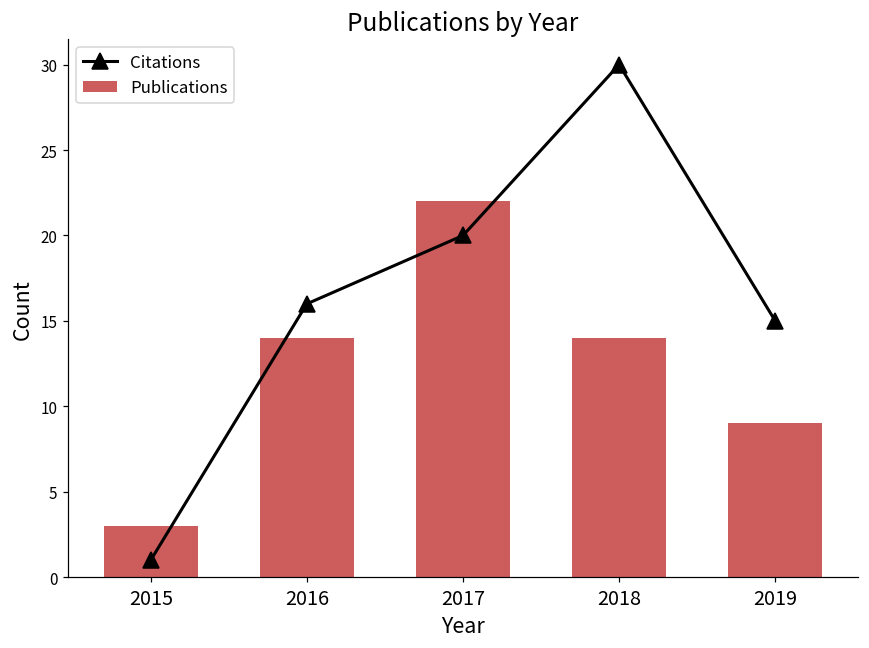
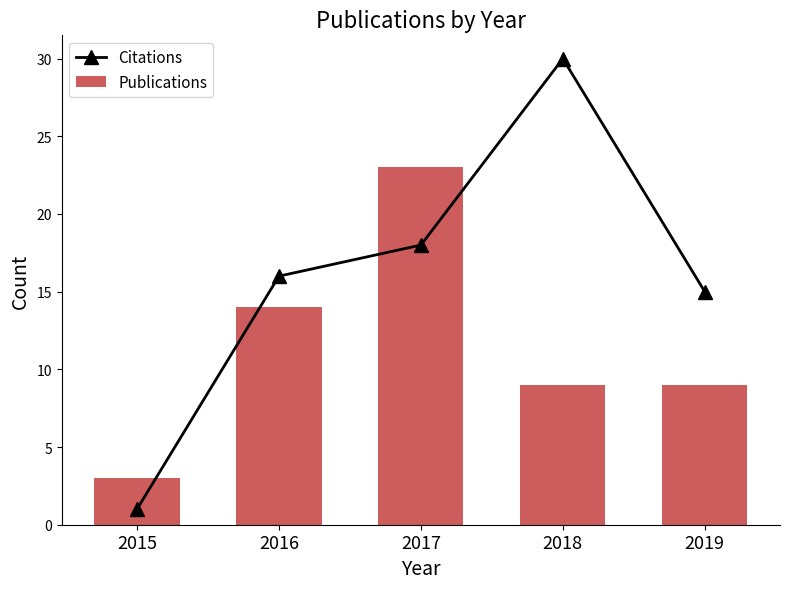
Citations, 2017: 20 -> 18
Publications, 2017: 22 -> 23
Publications, 2018: 14 -> 9
